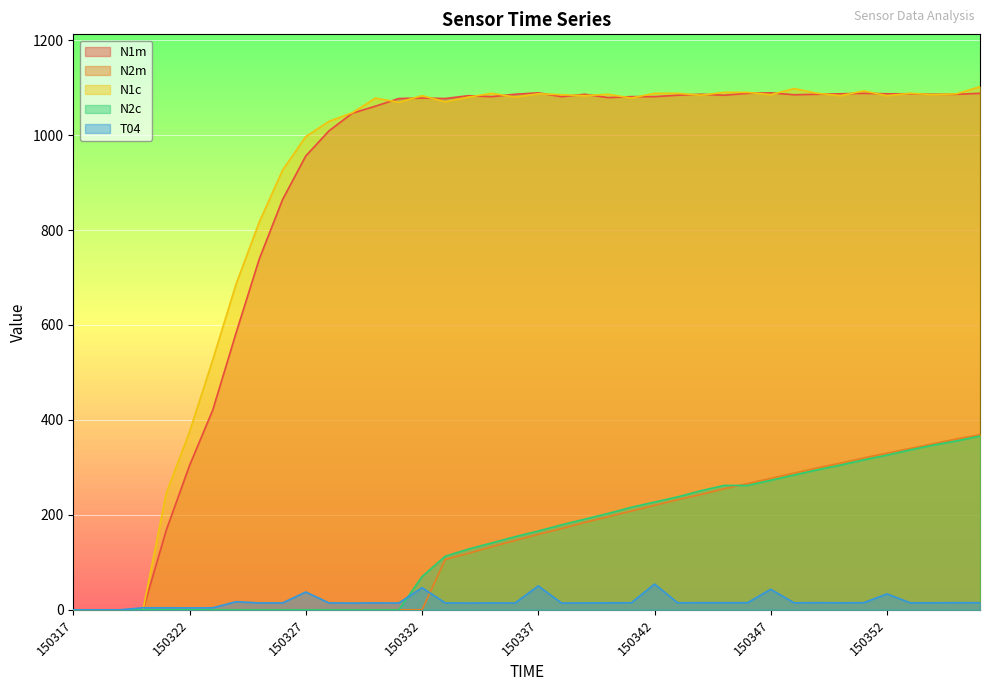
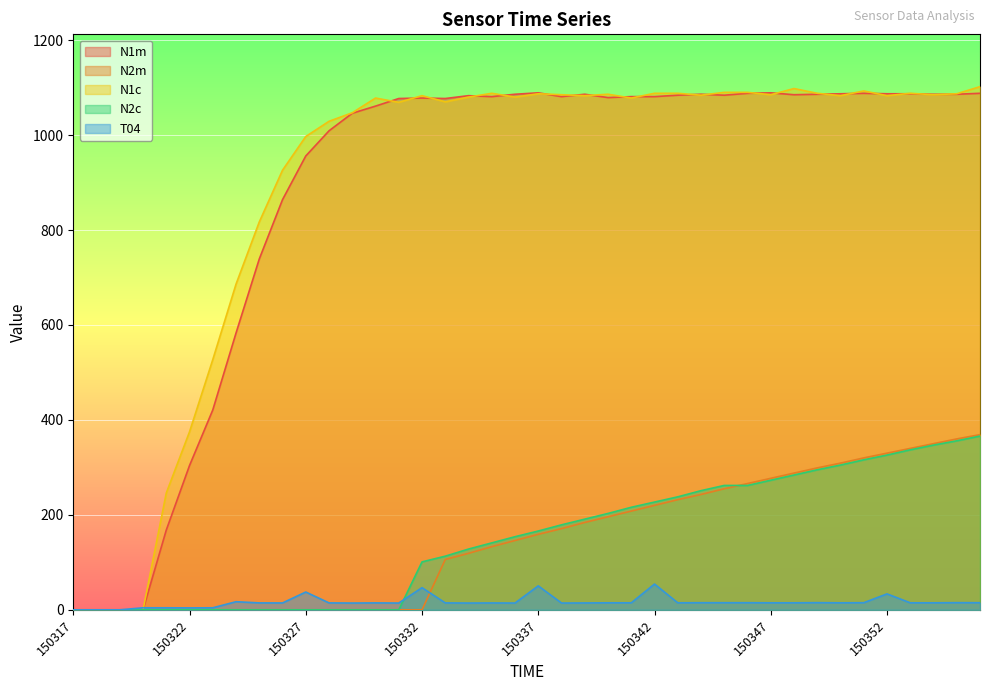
N2c, 150332: 70 -> 100
T04, 150347: 40 -> 10
